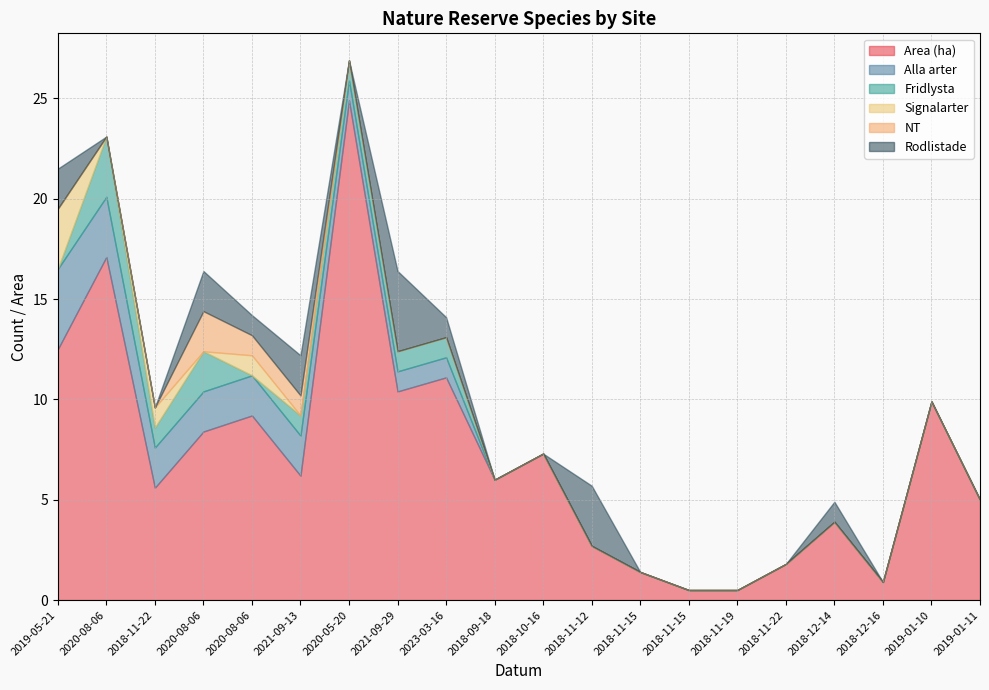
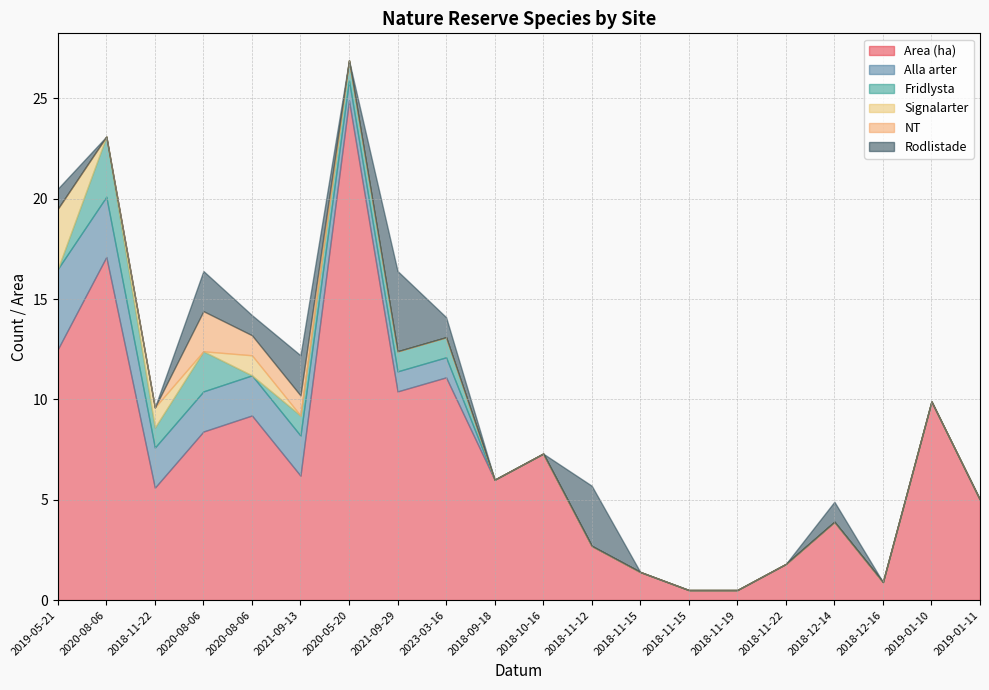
Rodlistade, 2019-05-21: 2 -> 1
